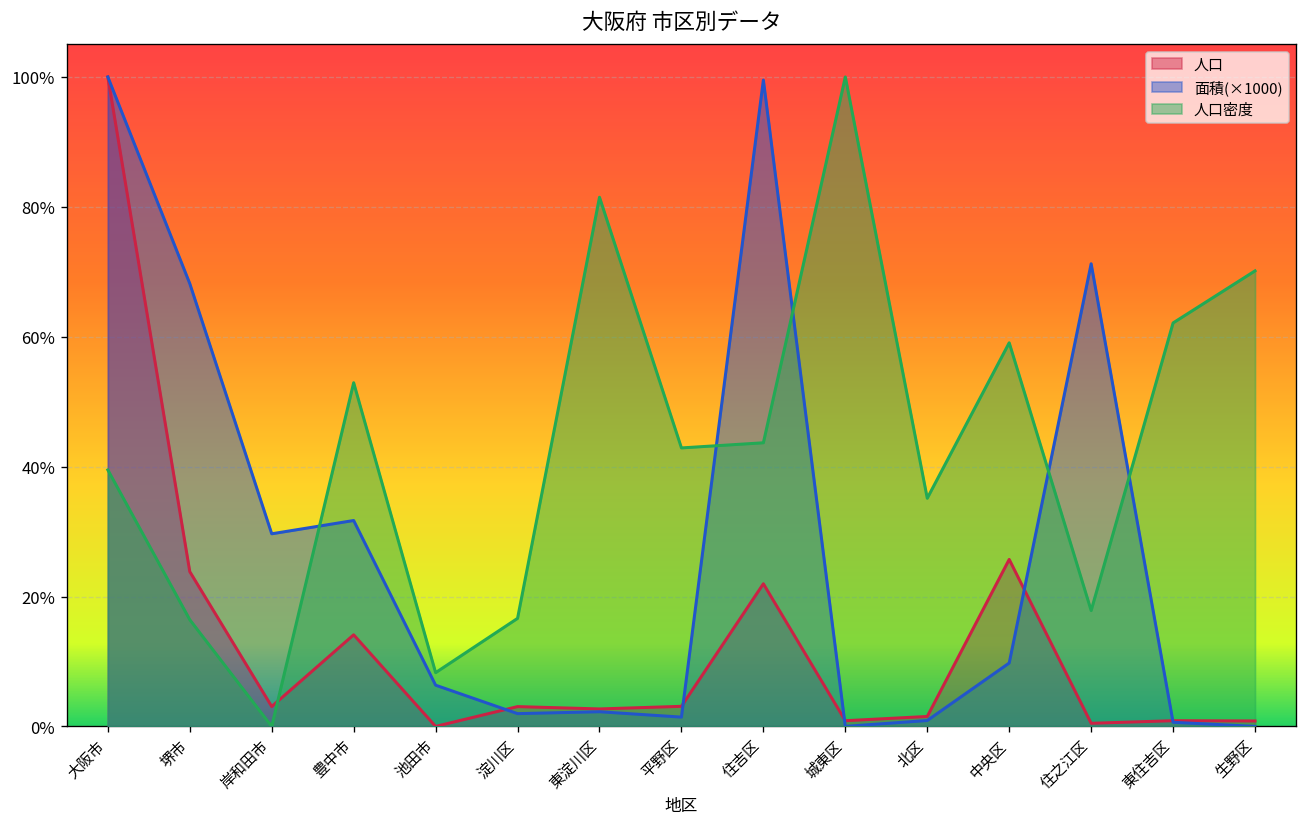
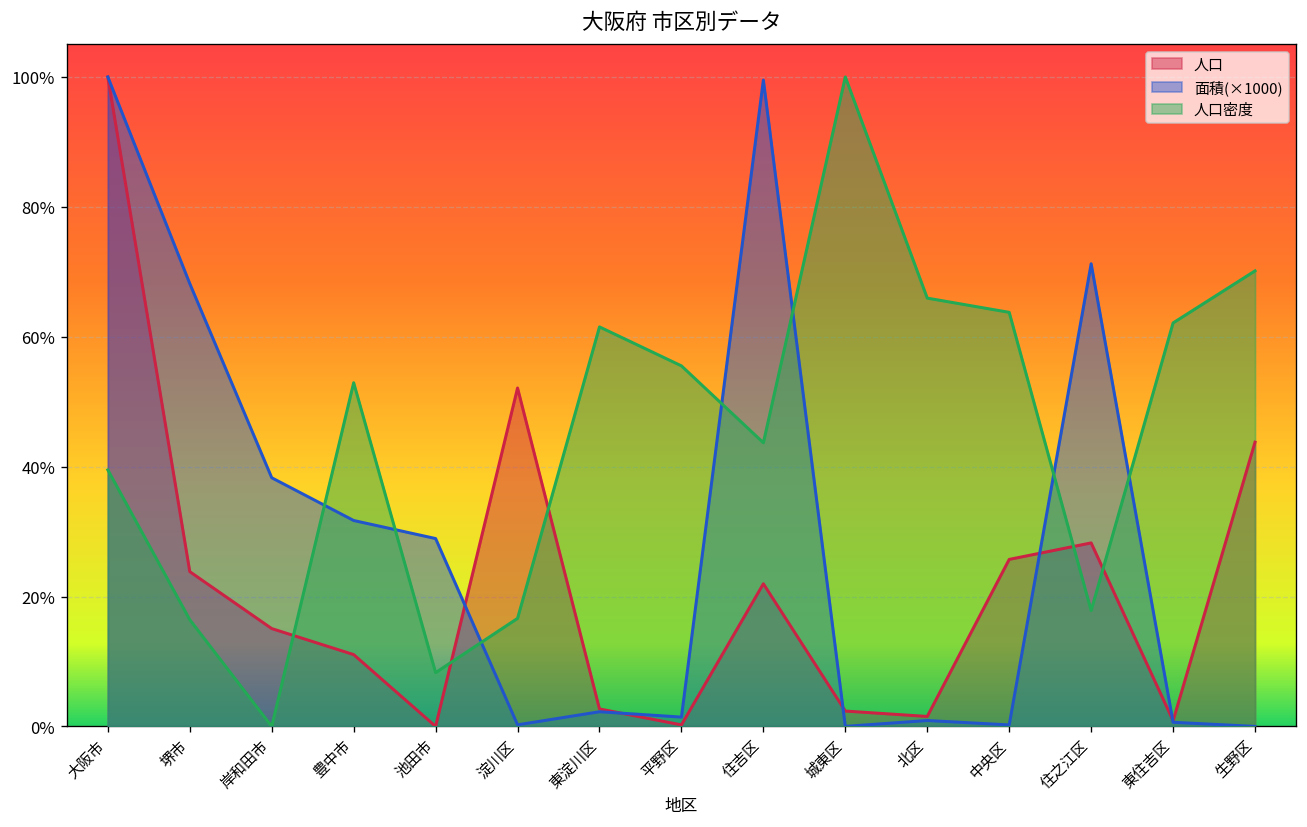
人口, 岸和田市: 3% -> 15%
面積(×1000), 岸和田市: 30% -> 38%
人口, 豊中市: 14% -> 11%
面積(×1000), 池田市: 6% -> 29%
人口, 淀川区: 3% -> 52%
面積(×1000), 淀川区: 2% -> 0%
人口密度, 東淀川区: 81% -> 62%
人口, 平野区: 3% -> 0%
人口密度, 平野区: 43% -> 56%
人口, 城東区: 1% -> 2%
人口密度, 北区: 35% -> 66%
面積(×1000), 中央区: 10% -> 0%
人口密度, 中央区: 59% -> 64%
人口, 住之江区: 0% -> 28%
人口, 生野区: 1% -> 44%
